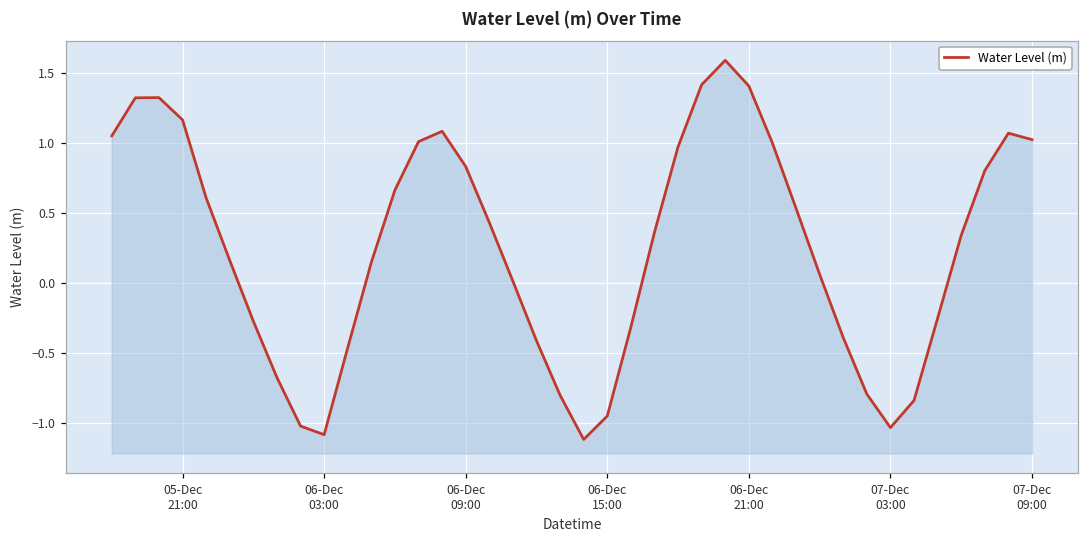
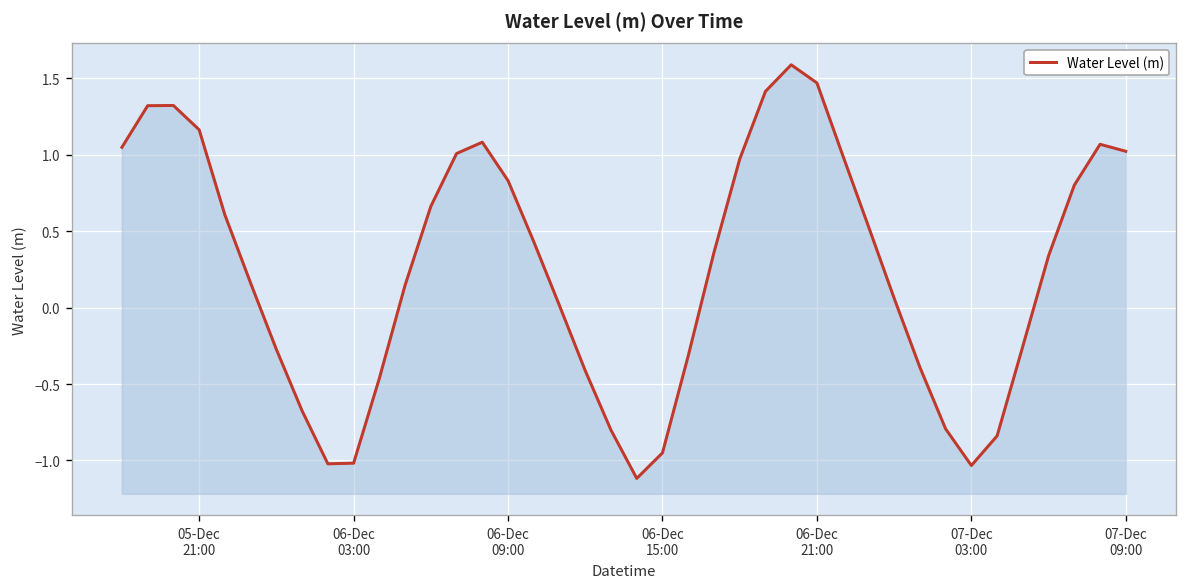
06-Dec 03:00: -1.08 -> -1.02
06-Dec 21:00: 1.41 -> 1.47
